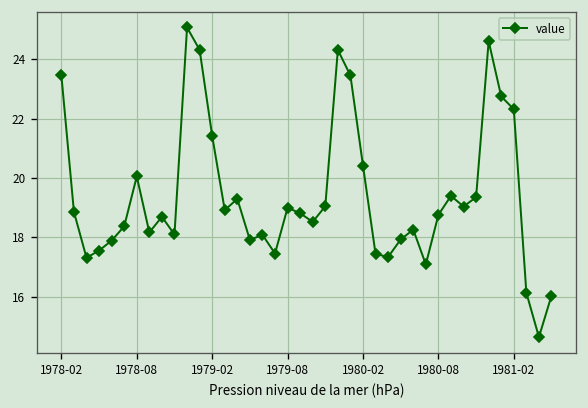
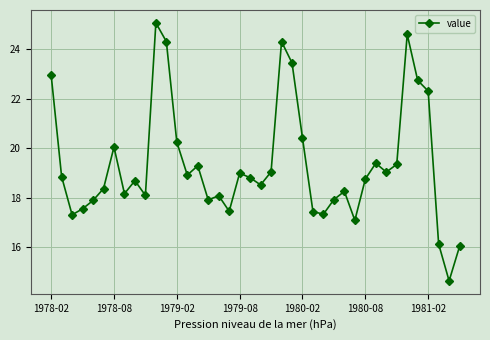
1978-02: 23.5 -> 23.0
1979-02: 21.4 -> 20.2
